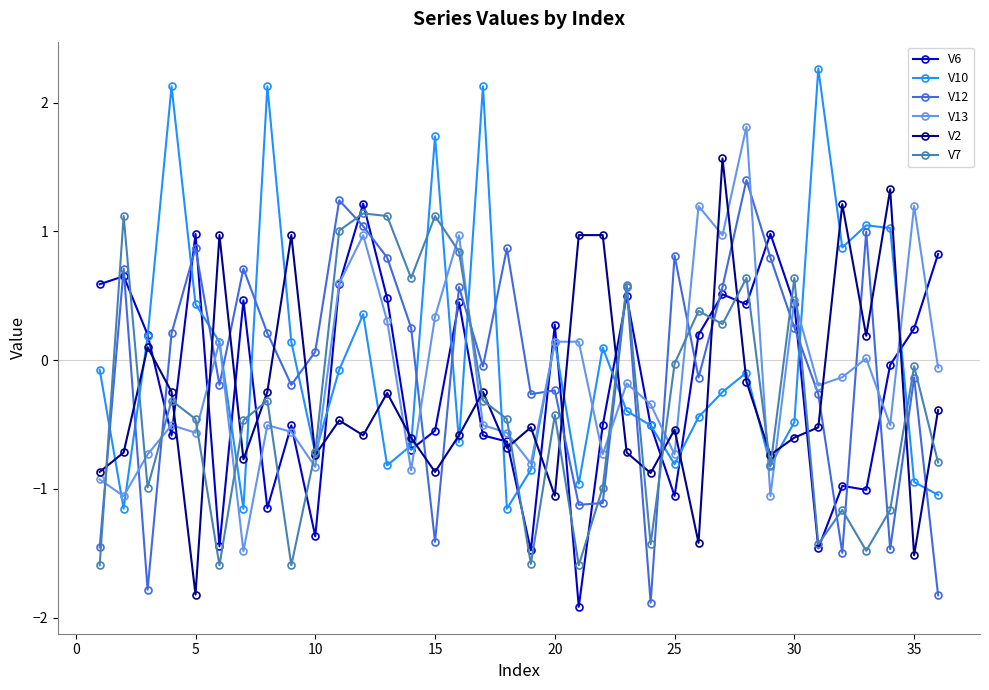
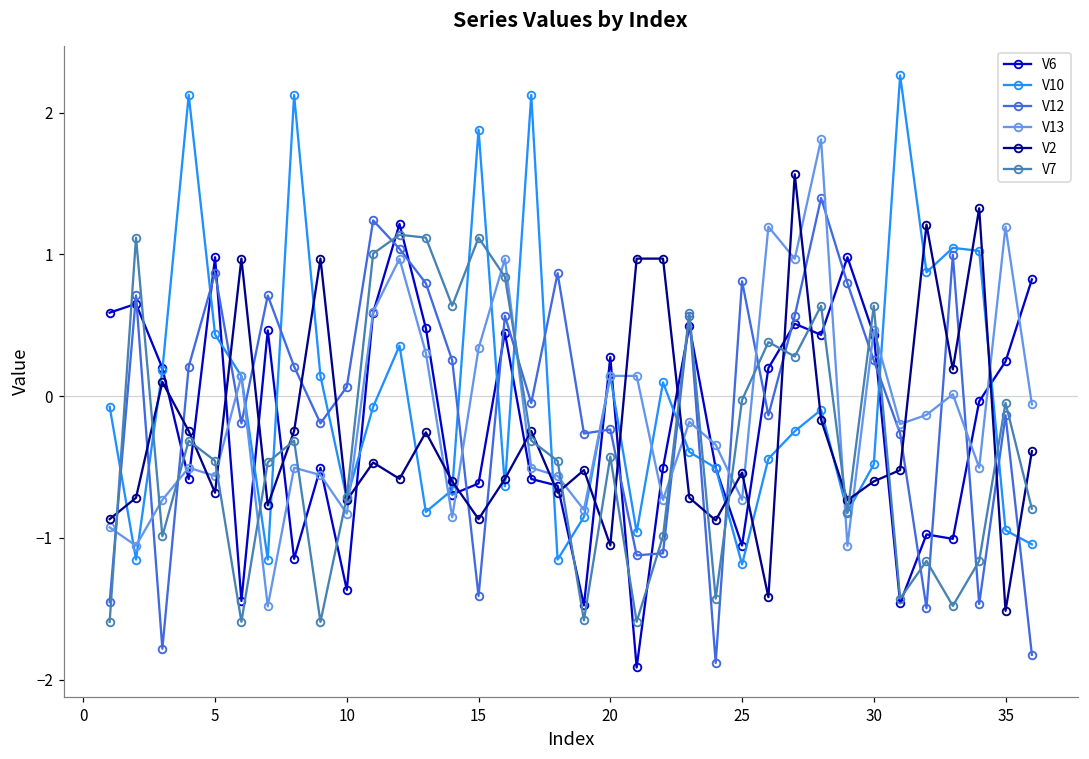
V2, 5: -1.82 -> -0.68
V6, 15: -0.55 -> -0.62
V10, 15: 1.74 -> 1.88
V10, 25: -0.81 -> -1.19
